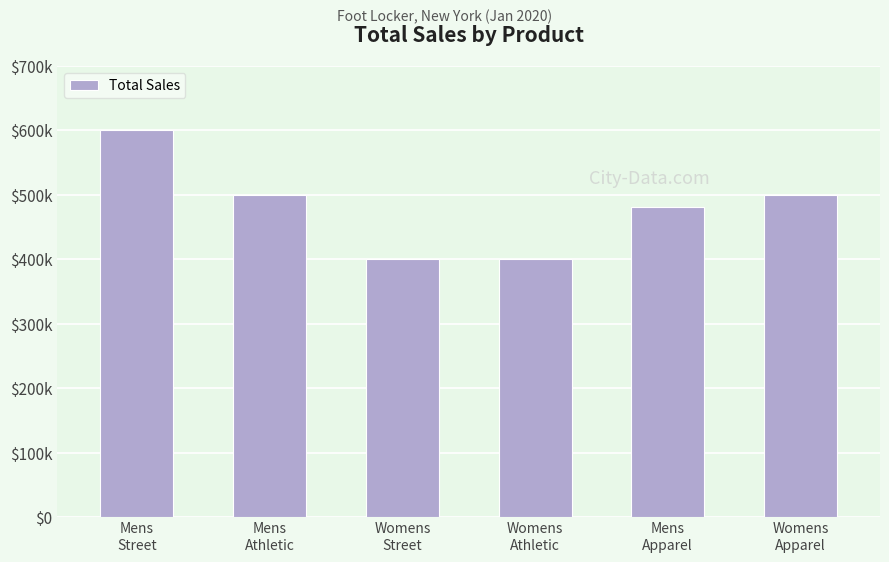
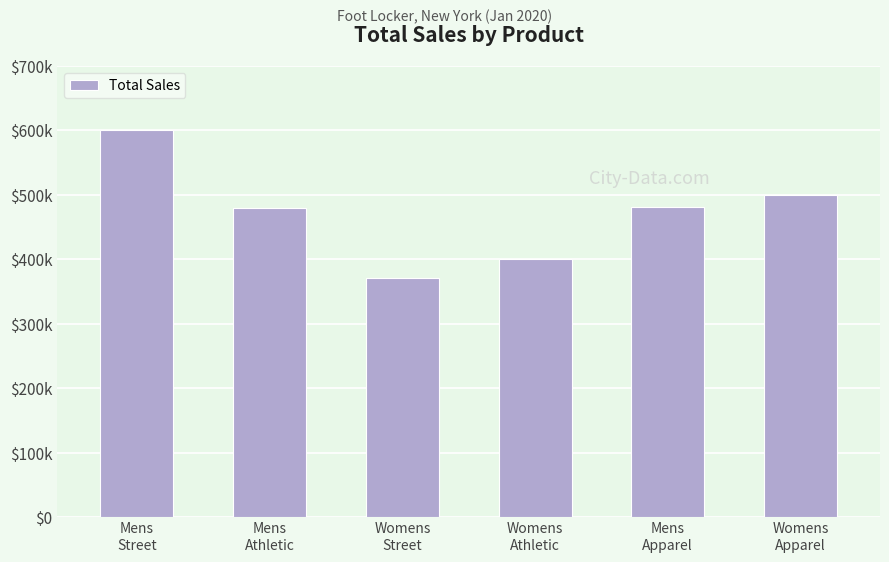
Mens Athletic: $500000 -> $480000
Womens Street: $400000 -> $370000
